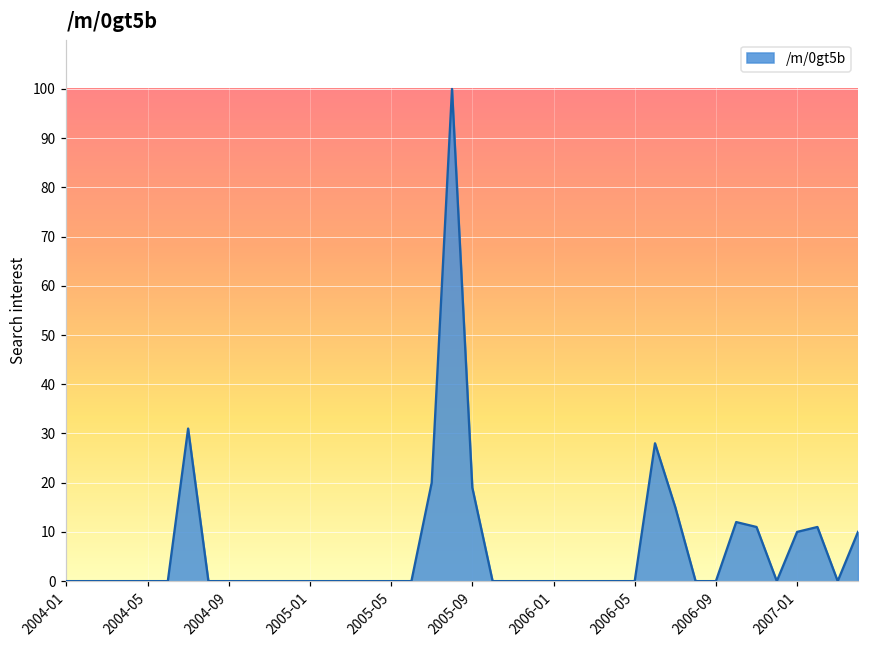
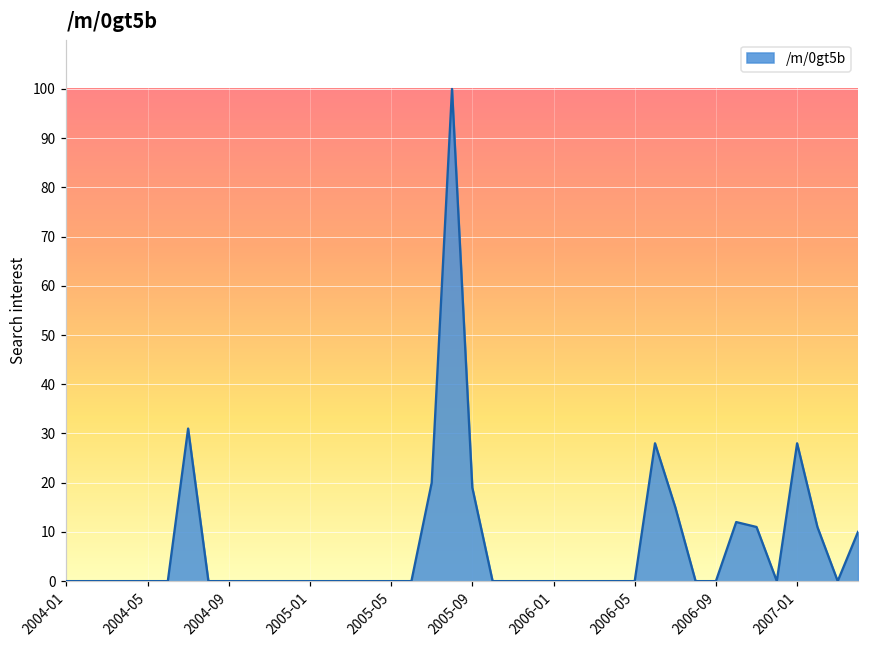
2007-01: 10 -> 28
